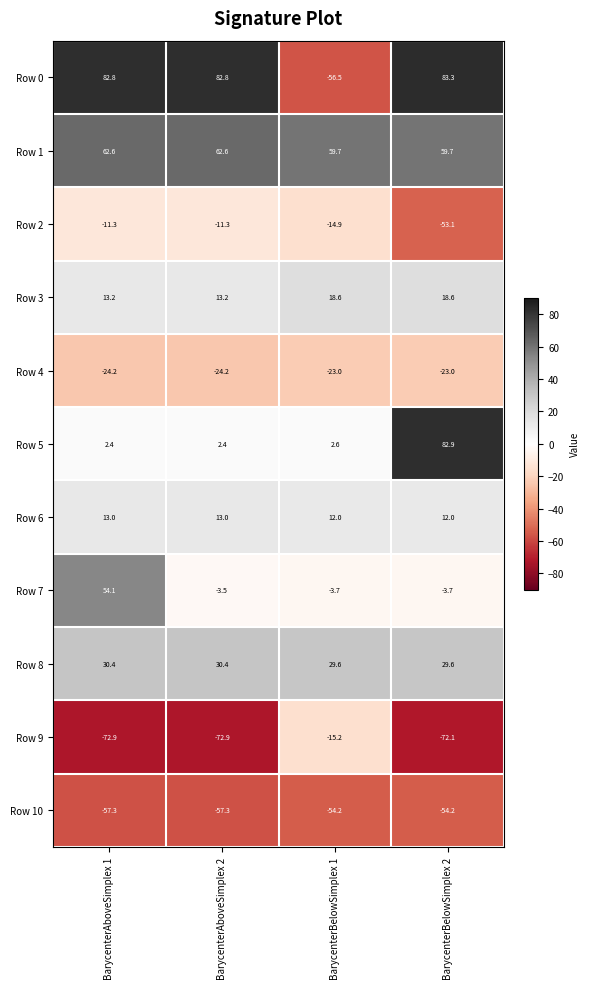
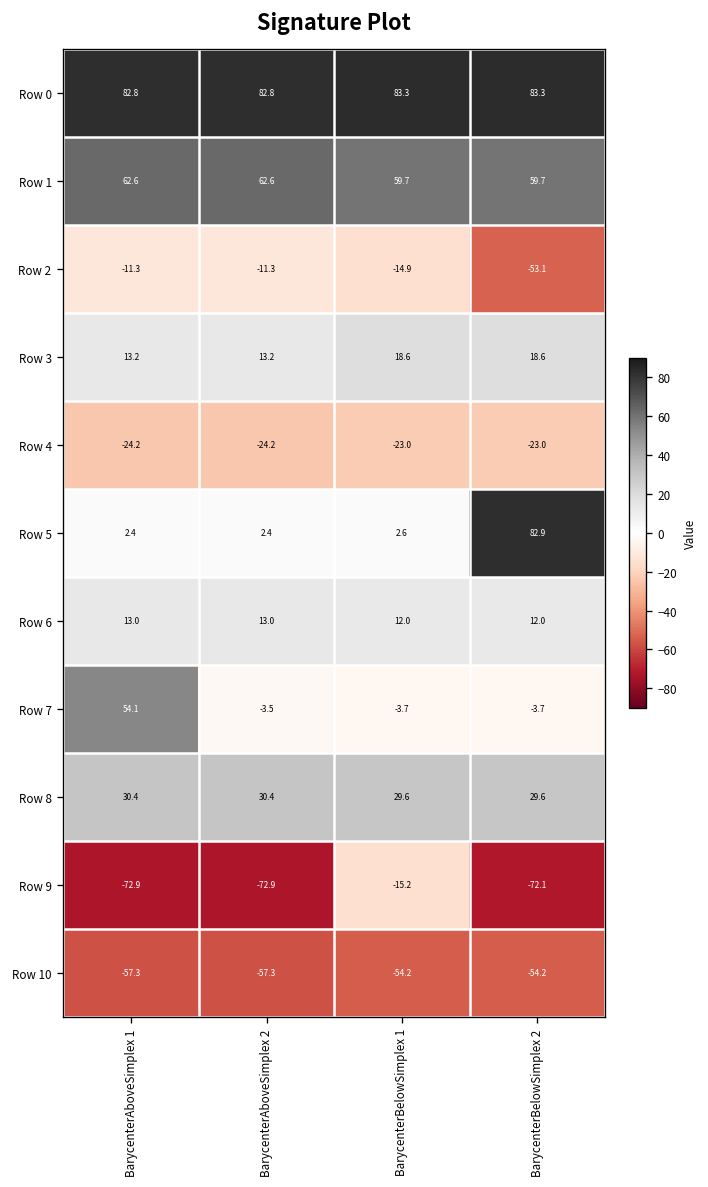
Row 0, BarycenterBelowSimplex 1: -56.5 -> 83.3
